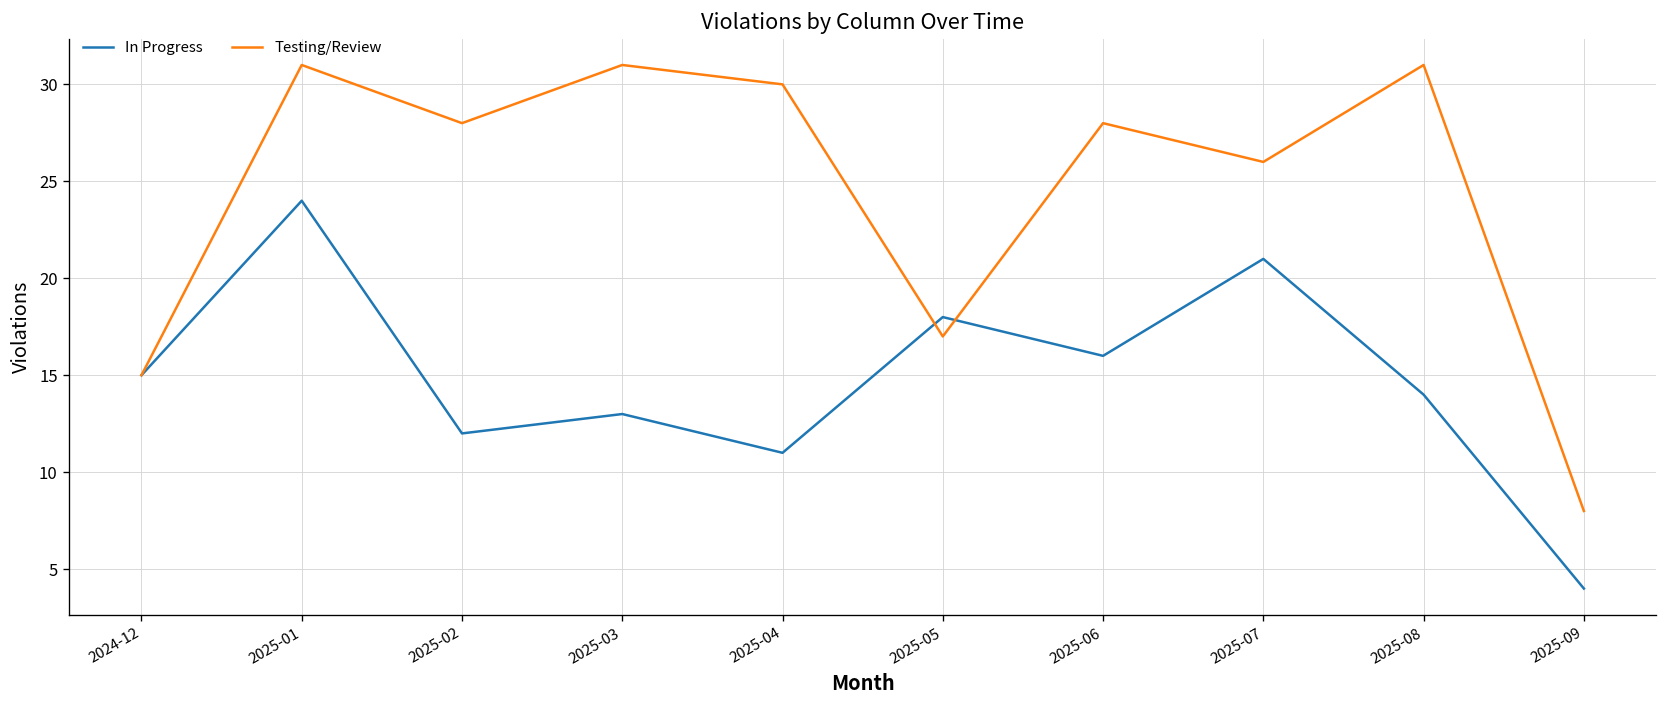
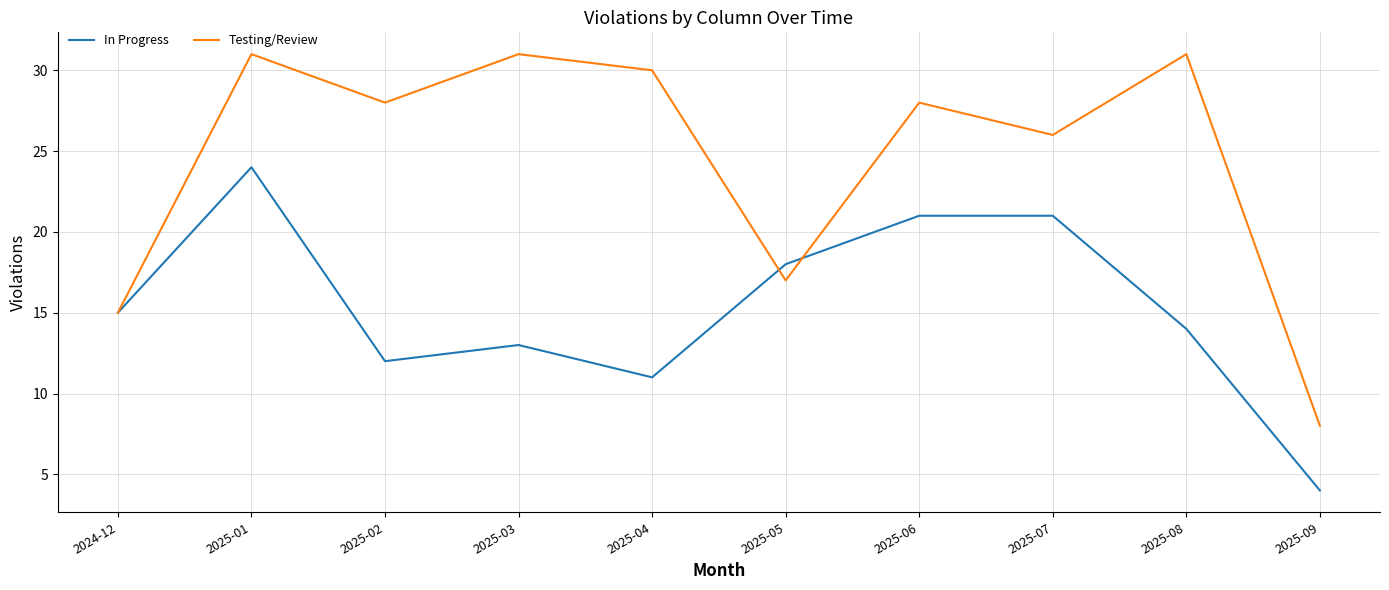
In Progress, 2025-06: 16 -> 21
